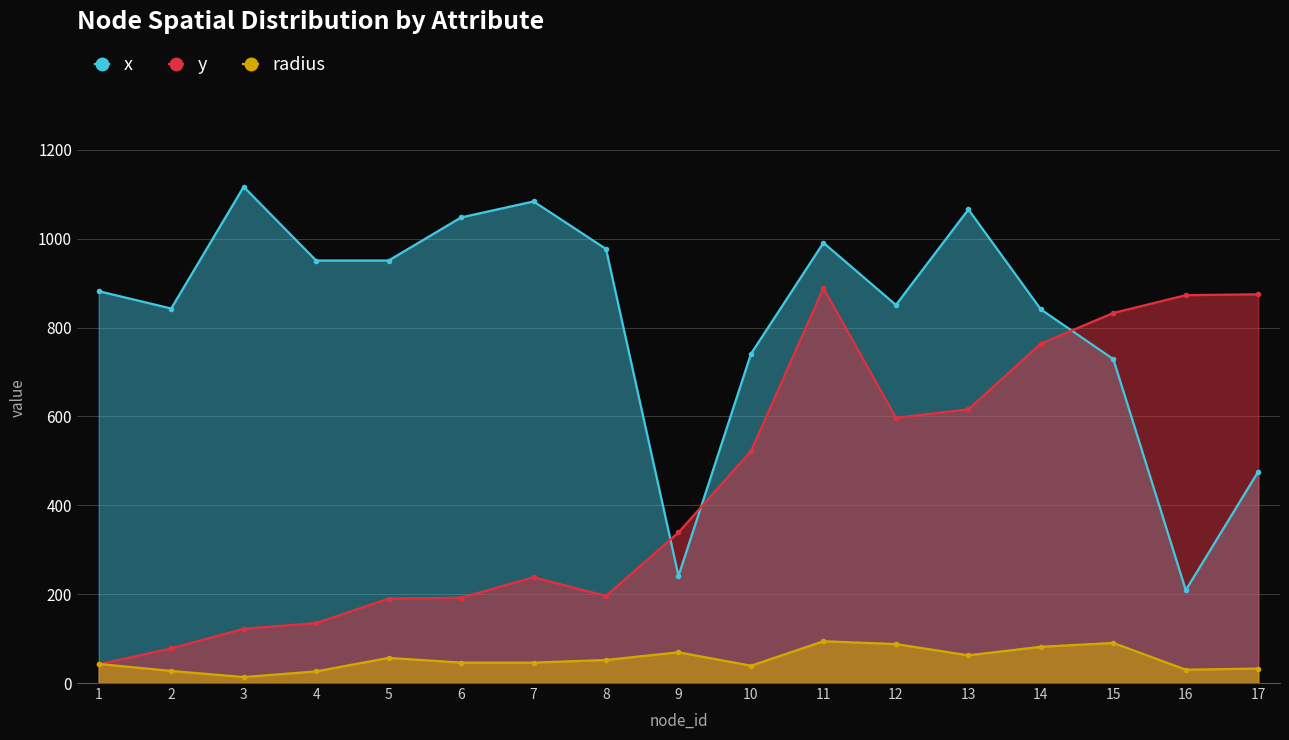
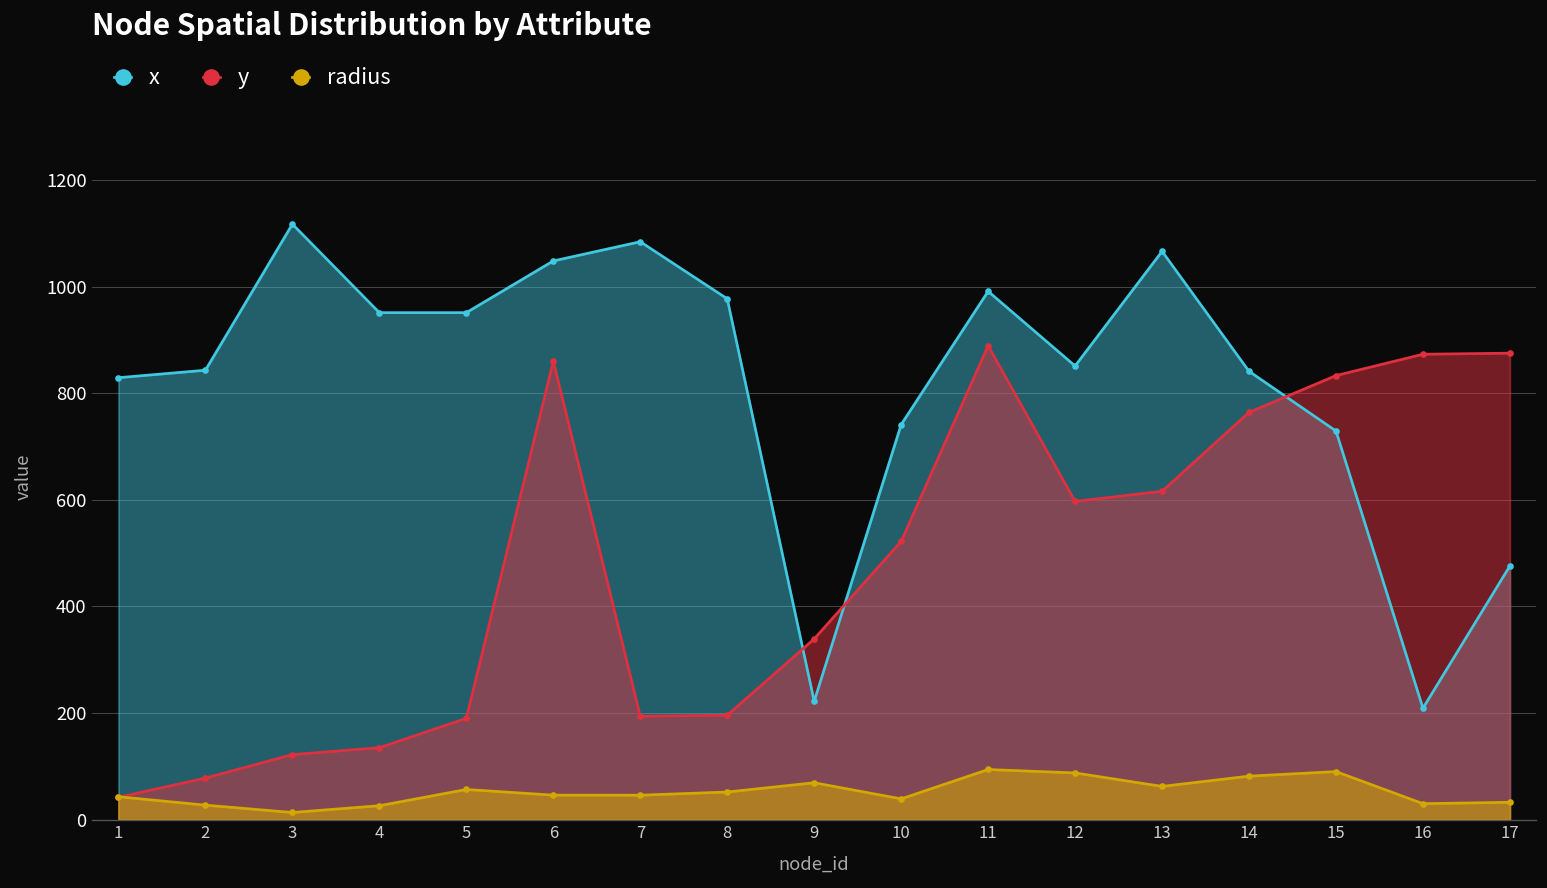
x, 1: 880 -> 830
y, 6: 190 -> 860
y, 7: 240 -> 190
x, 9: 240 -> 220
